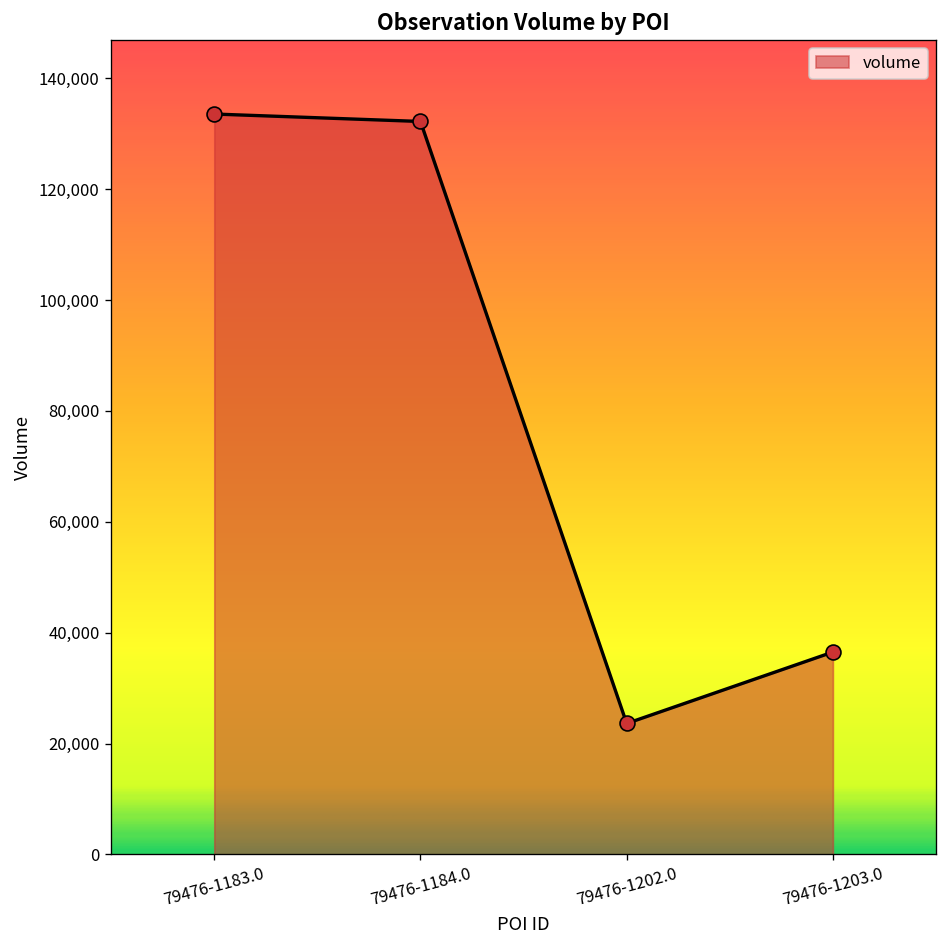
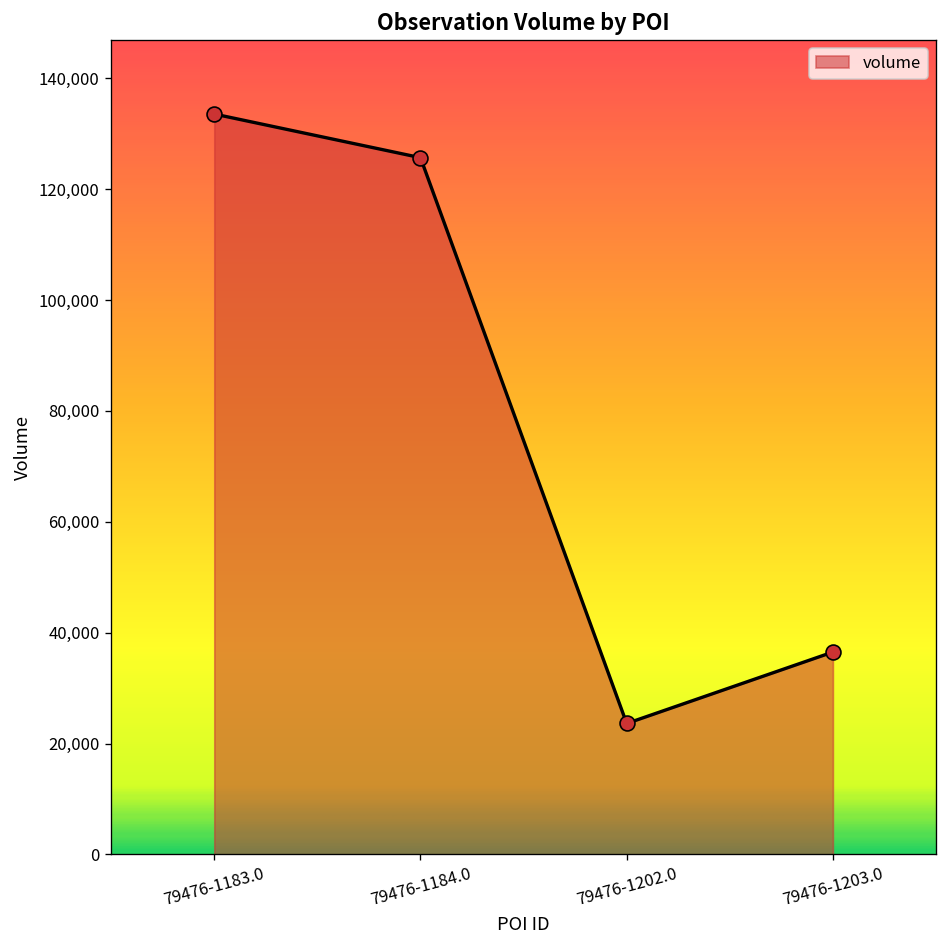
79476-1184.0: 132,000 -> 126,000
